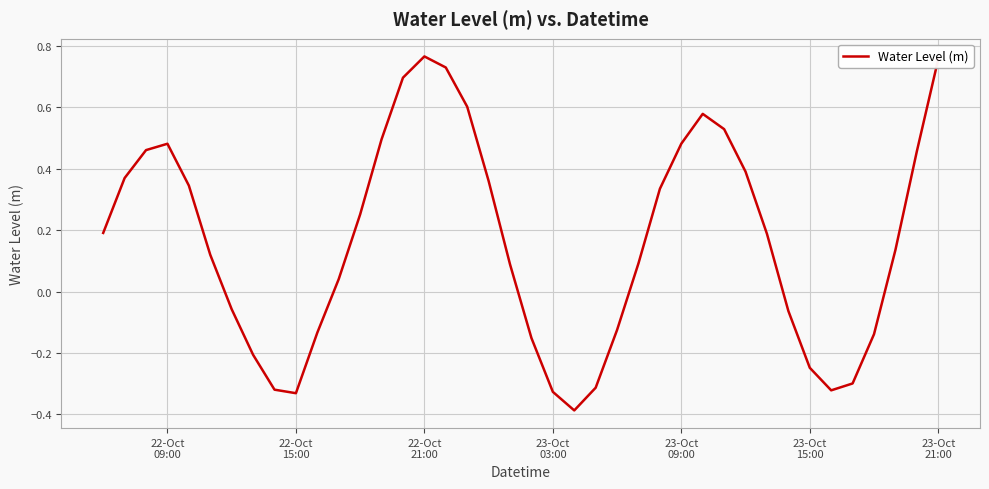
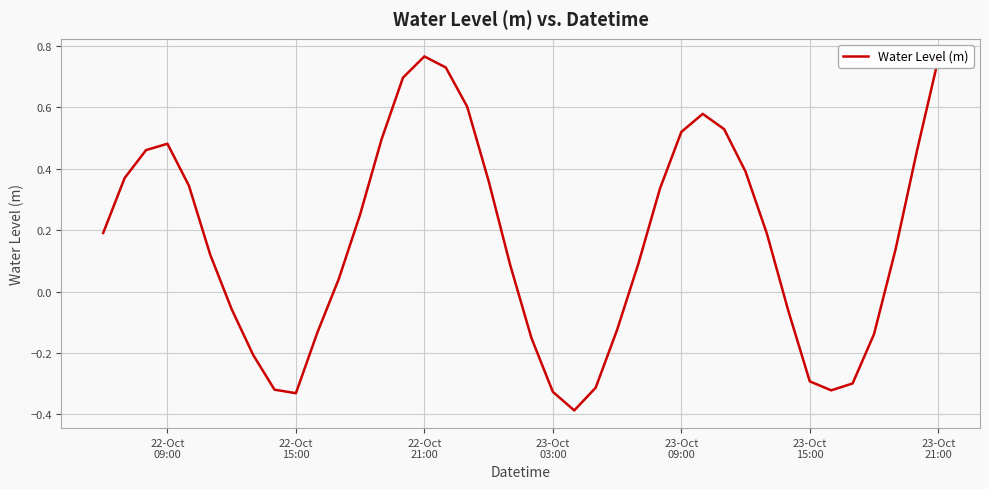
23-Oct 09:00: 0.48 -> 0.52
23-Oct 15:00: -0.25 -> -0.29
